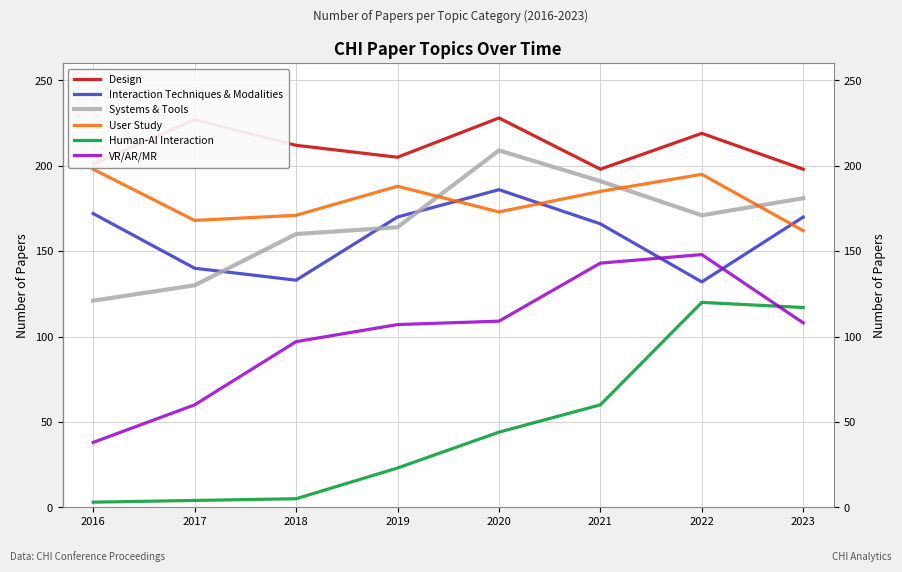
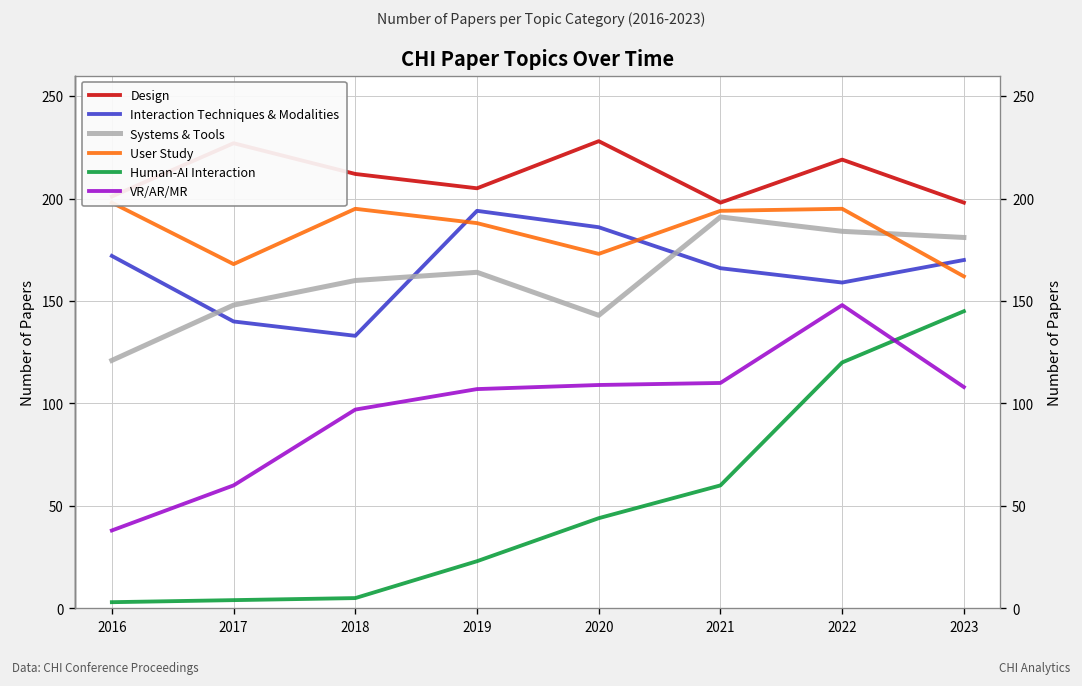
Systems & Tools, 2017: 130 -> 148
User Study, 2018: 171 -> 195
Interaction Techniques & Modalities, 2019: 170 -> 194
Systems & Tools, 2020: 209 -> 143
User Study, 2021: 185 -> 194
VR/AR/MR, 2021: 143 -> 110
Interaction Techniques & Modalities, 2022: 132 -> 159
Systems & Tools, 2022: 171 -> 184
Human-AI Interaction, 2023: 117 -> 145
